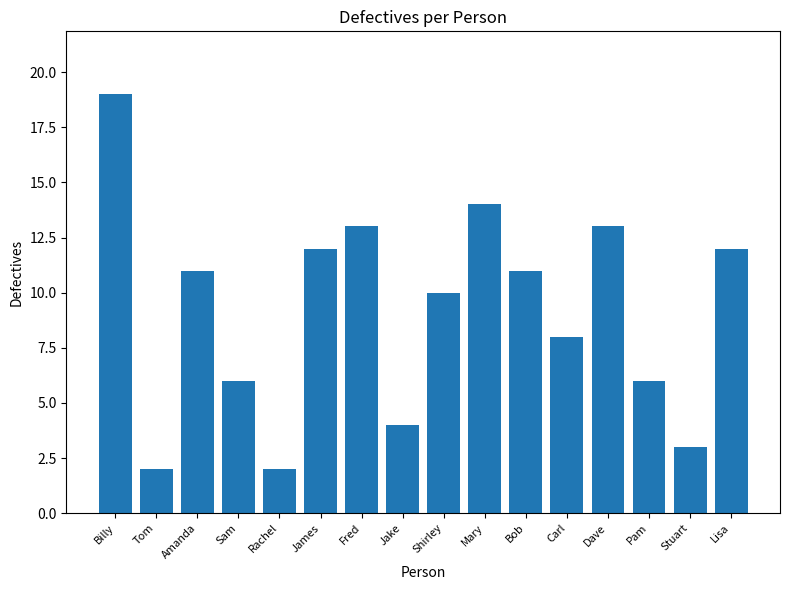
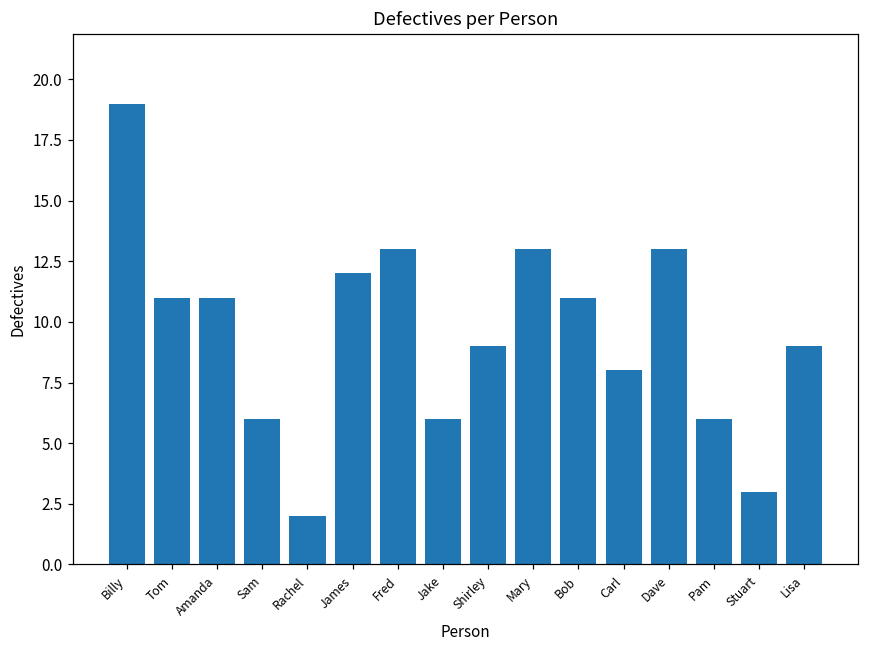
Tom: 2 -> 11
Jake: 4 -> 6
Shirley: 10 -> 9
Mary: 14 -> 13
Lisa: 12 -> 9
